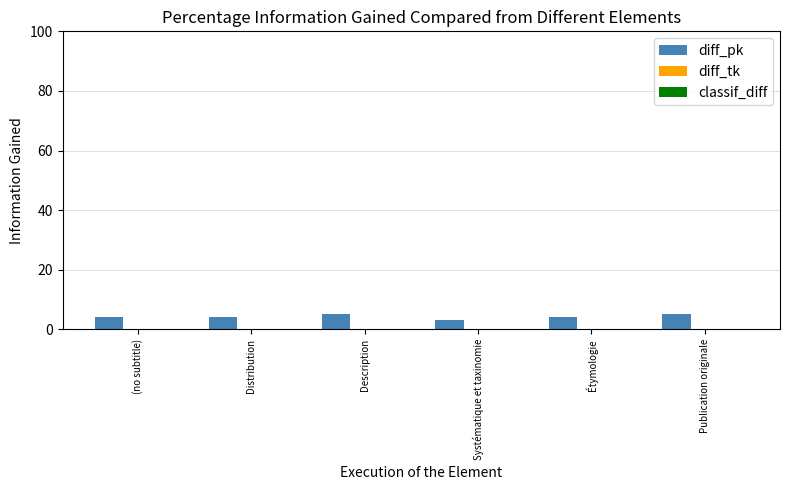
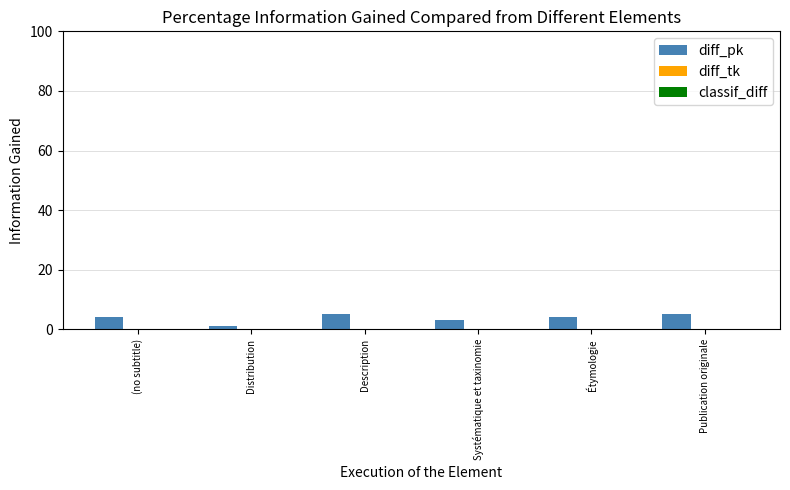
diff_pk, Distribution: 4 -> 1
